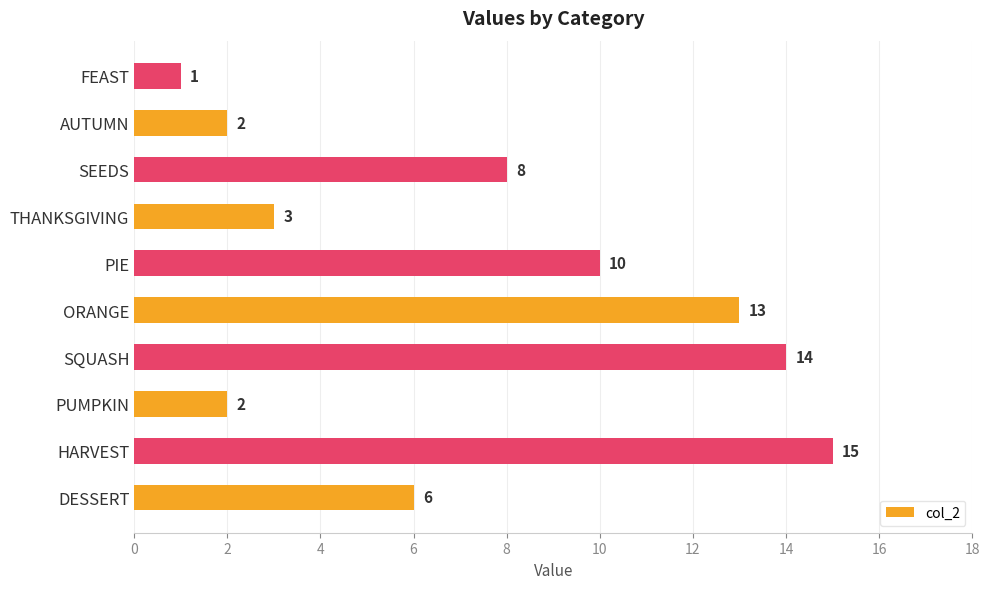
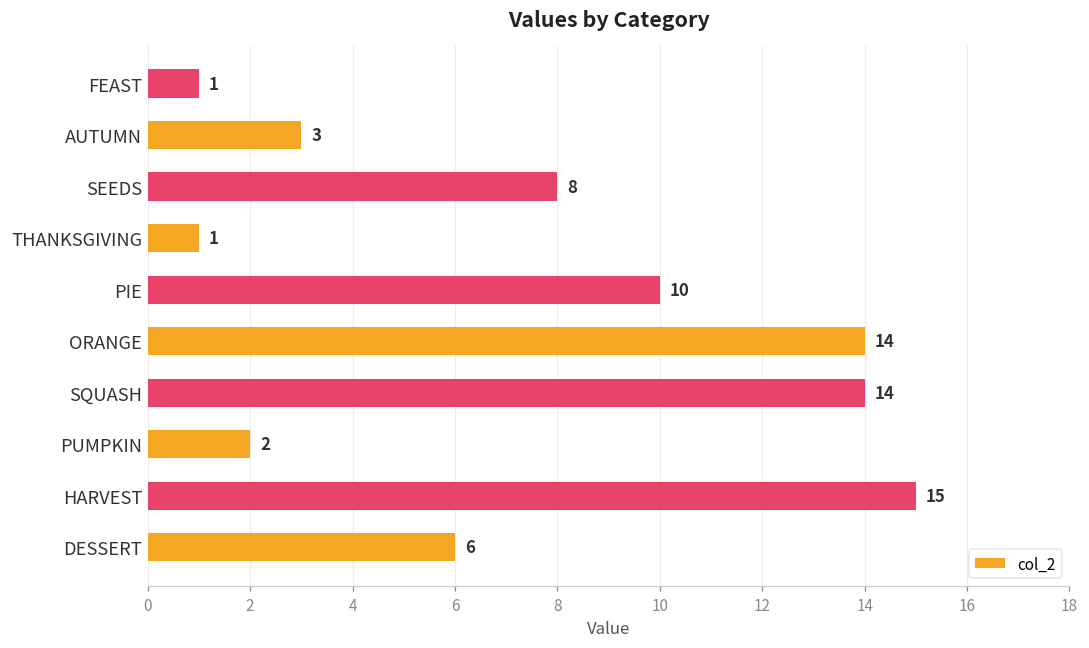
AUTUMN: 2 -> 3
THANKSGIVING: 3 -> 1
ORANGE: 13 -> 14
